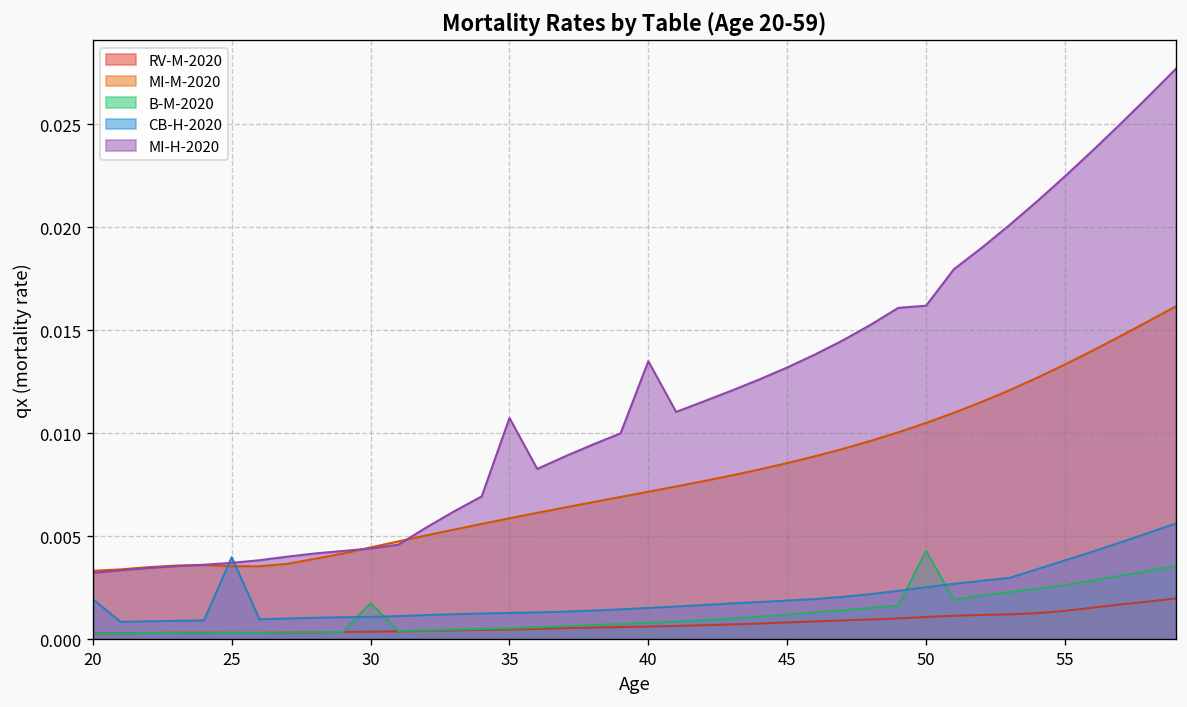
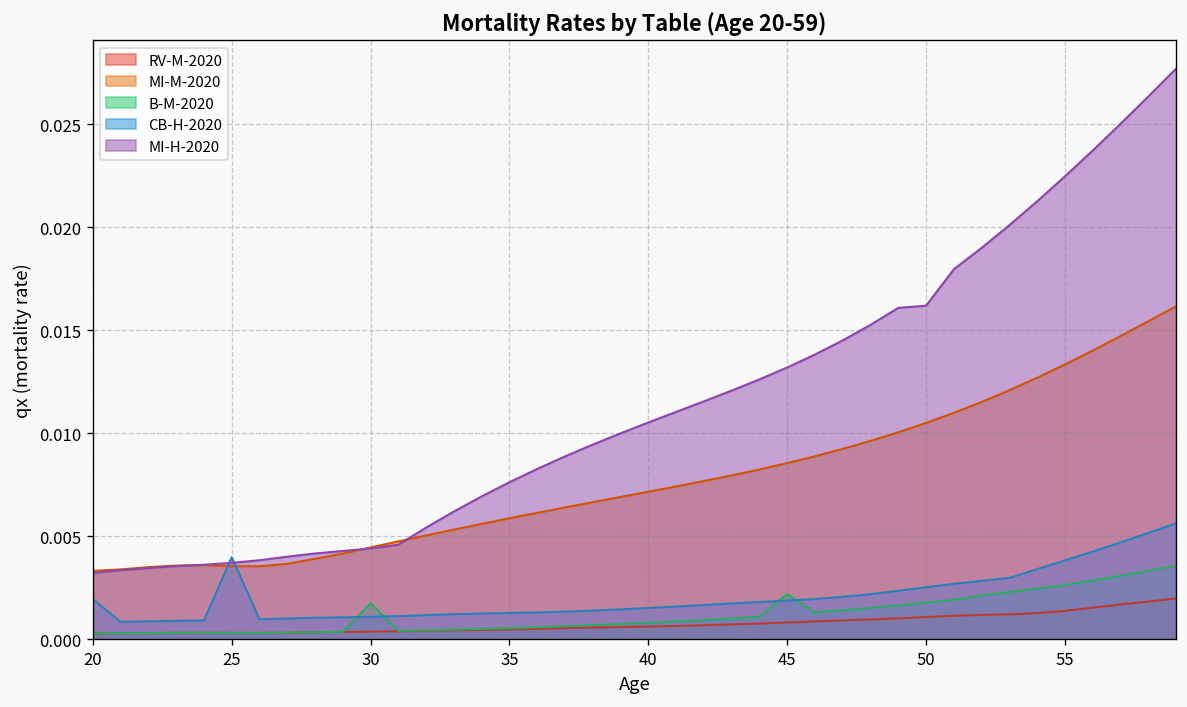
MI-H-2020, 35: 0.0107 -> 0.0076
MI-H-2020, 40: 0.0135 -> 0.0105
B-M-2020, 45: 0.0012 -> 0.0022
B-M-2020, 50: 0.0043 -> 0.0018
